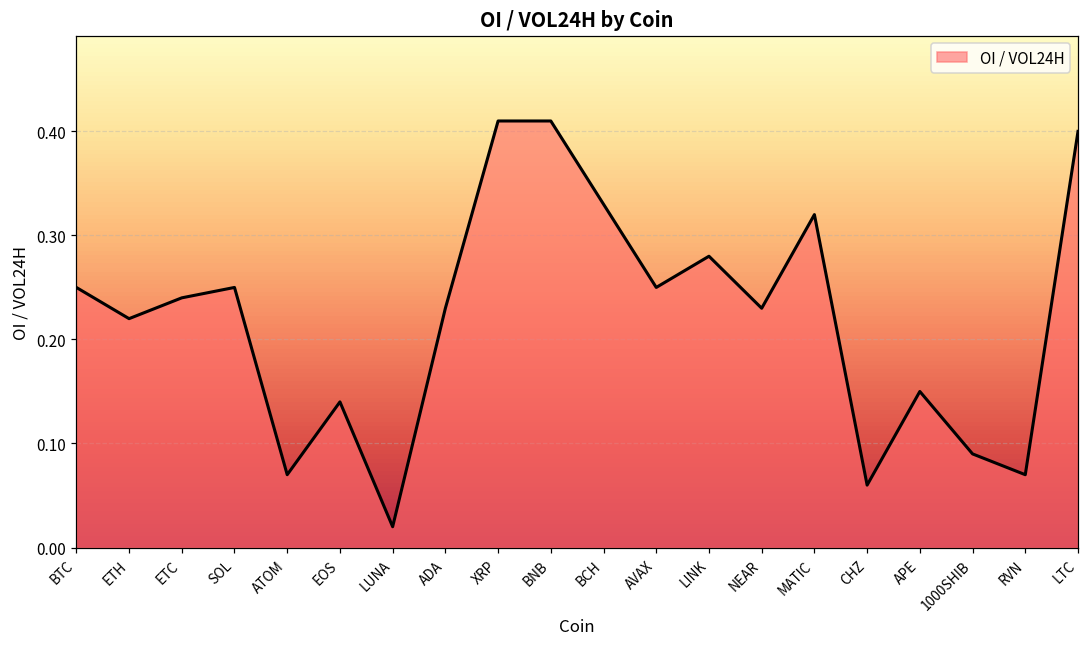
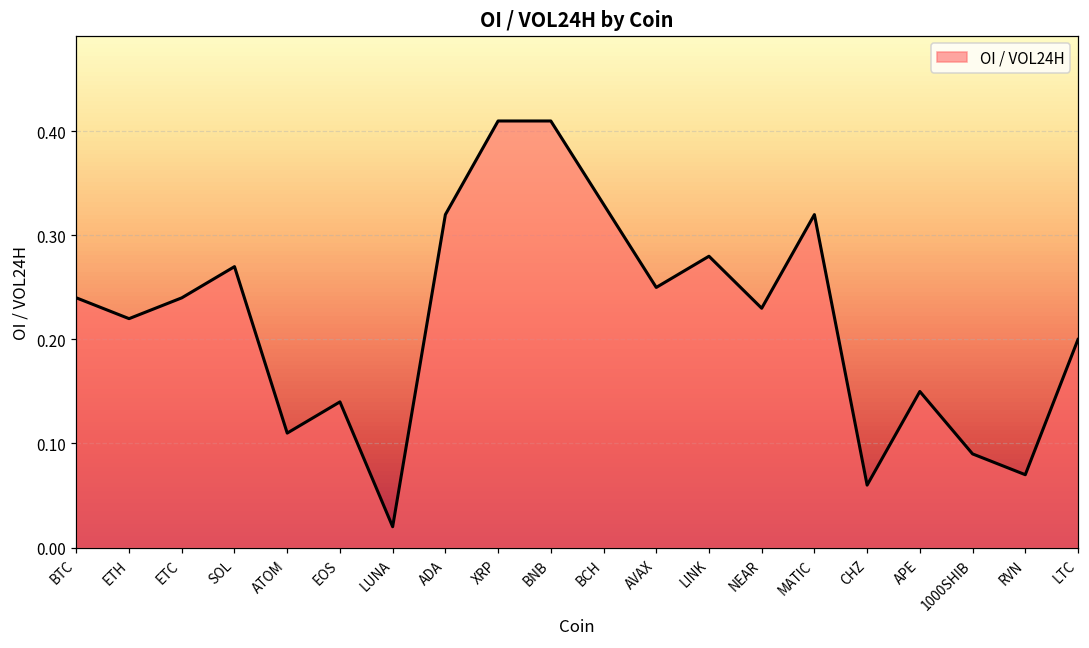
BTC: 0.25 -> 0.24
SOL: 0.25 -> 0.27
ATOM: 0.07 -> 0.11
ADA: 0.23 -> 0.32
LTC: 0.4 -> 0.2
